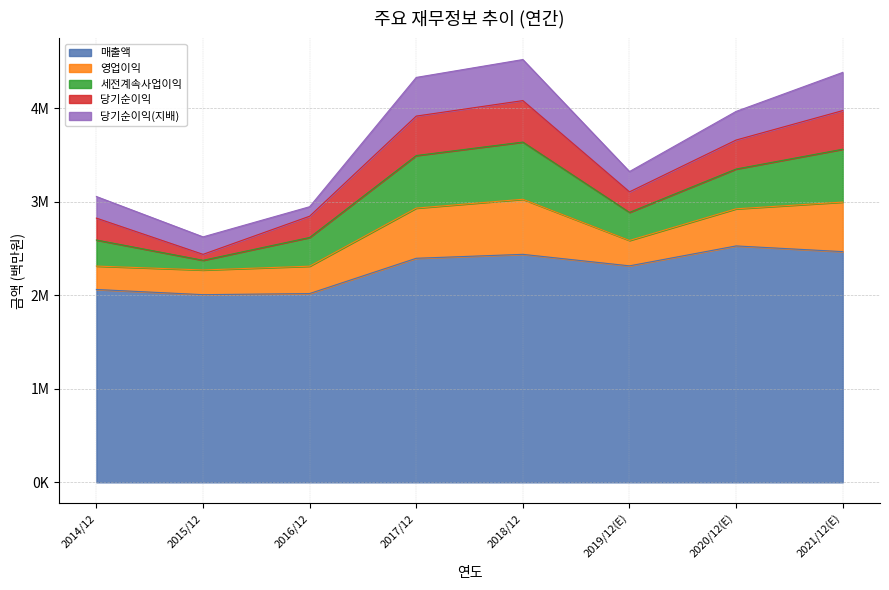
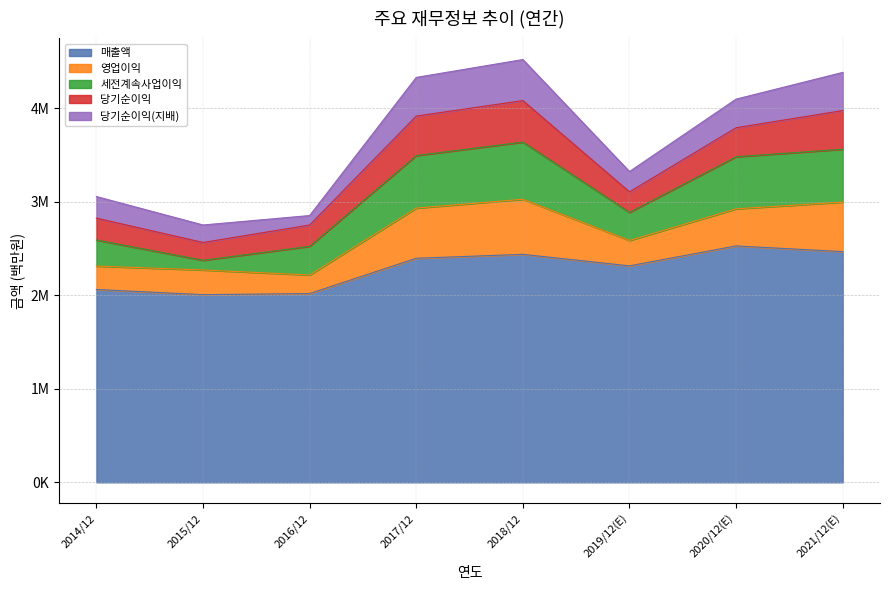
당기순이익, 2015/12: 100000 -> 200000
영업이익, 2016/12: 300000 -> 200000
세전계속사업이익, 2020/12(E): 400000 -> 600000
